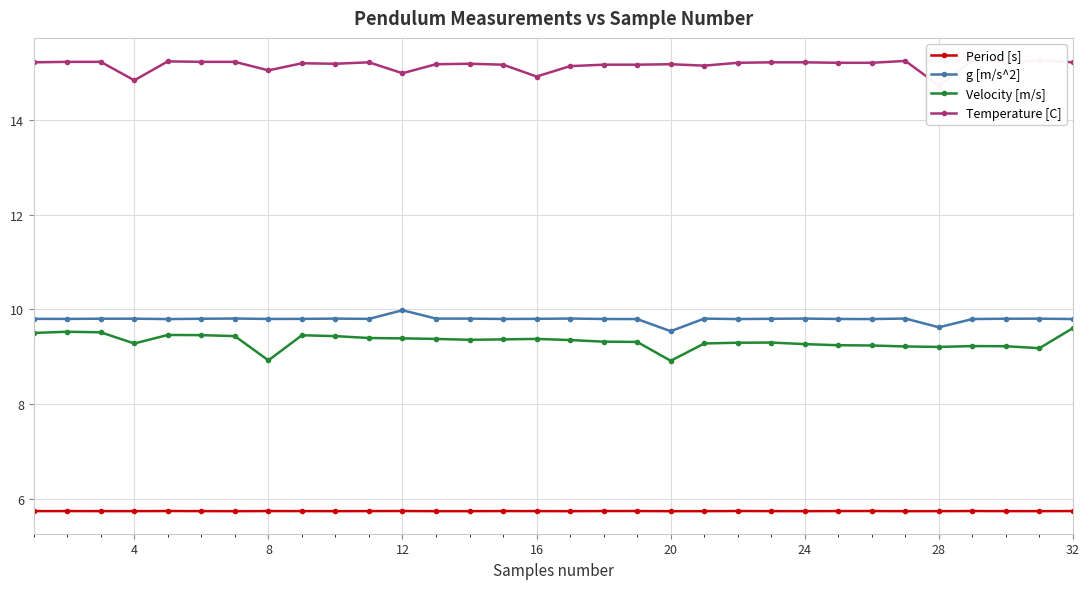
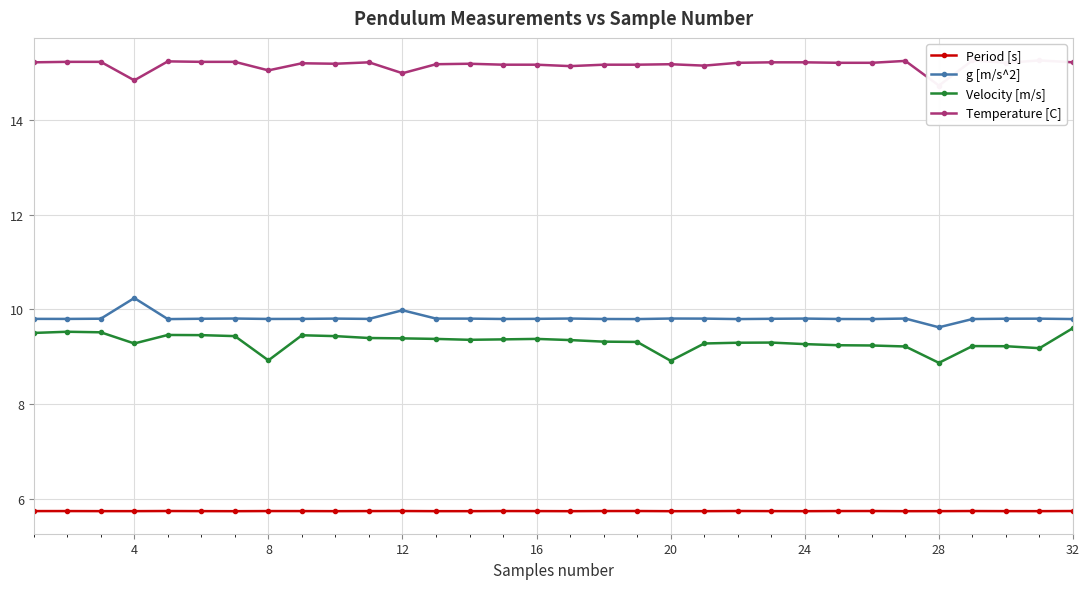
g [m/s^2], 4: 9.8 -> 10.2
Temperature [C], 16: 14.9 -> 15.2
g [m/s^2], 20: 9.5 -> 9.8
Velocity [m/s], 28: 9.2 -> 8.9
